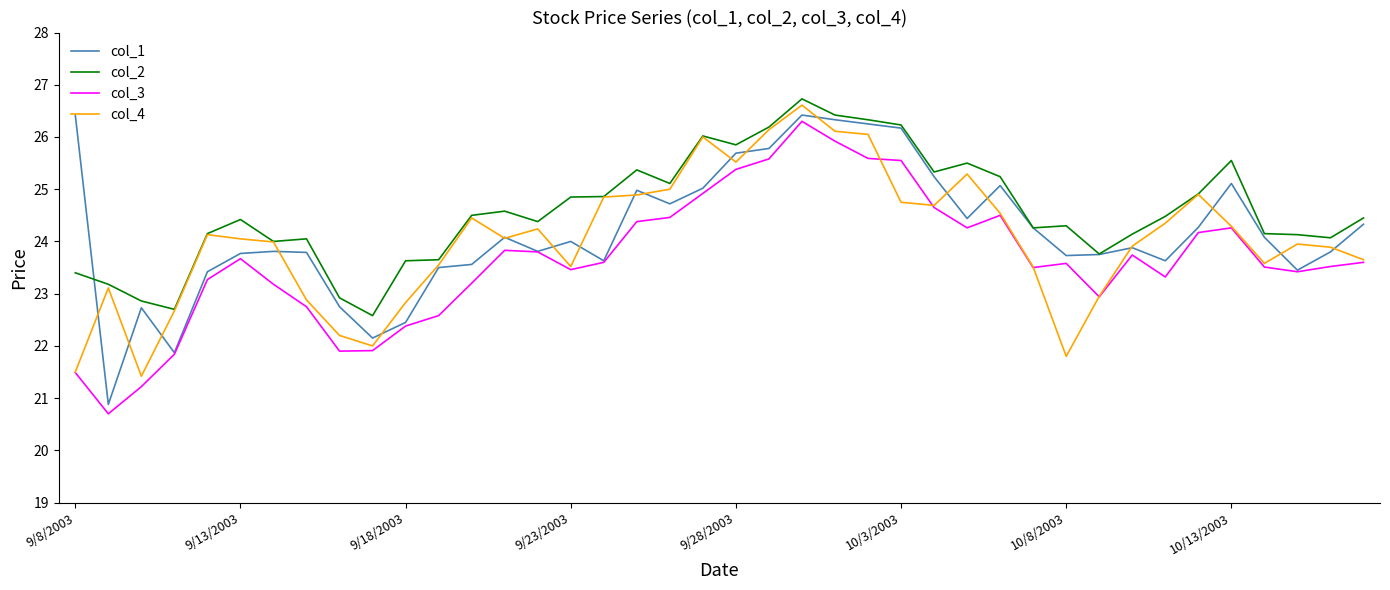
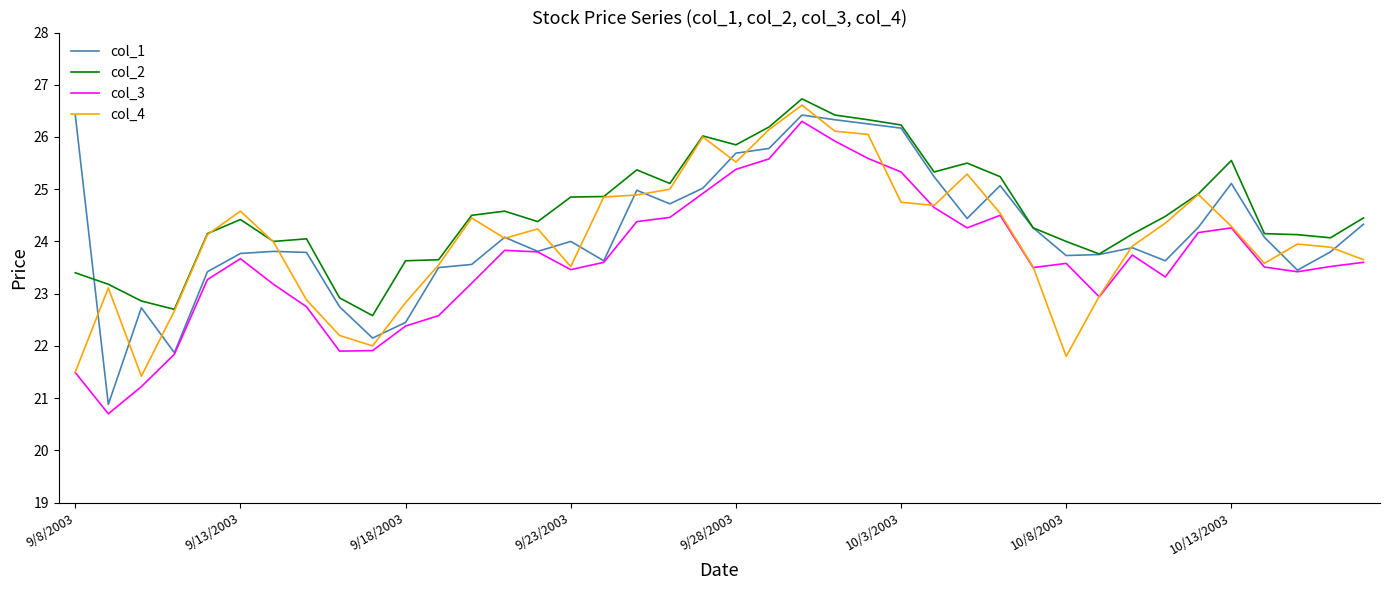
col_4, 9/13/2003: 24.1 -> 24.6
col_3, 10/3/2003: 25.6 -> 25.3
col_2, 10/8/2003: 24.3 -> 24.0
